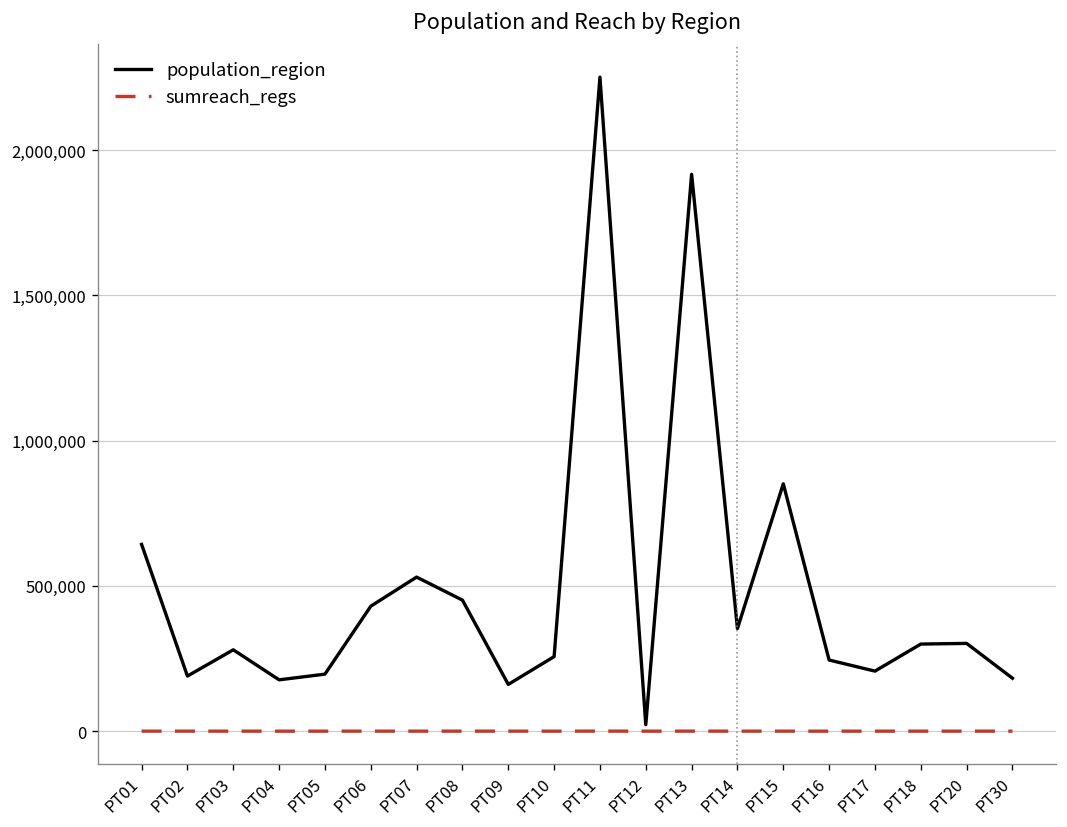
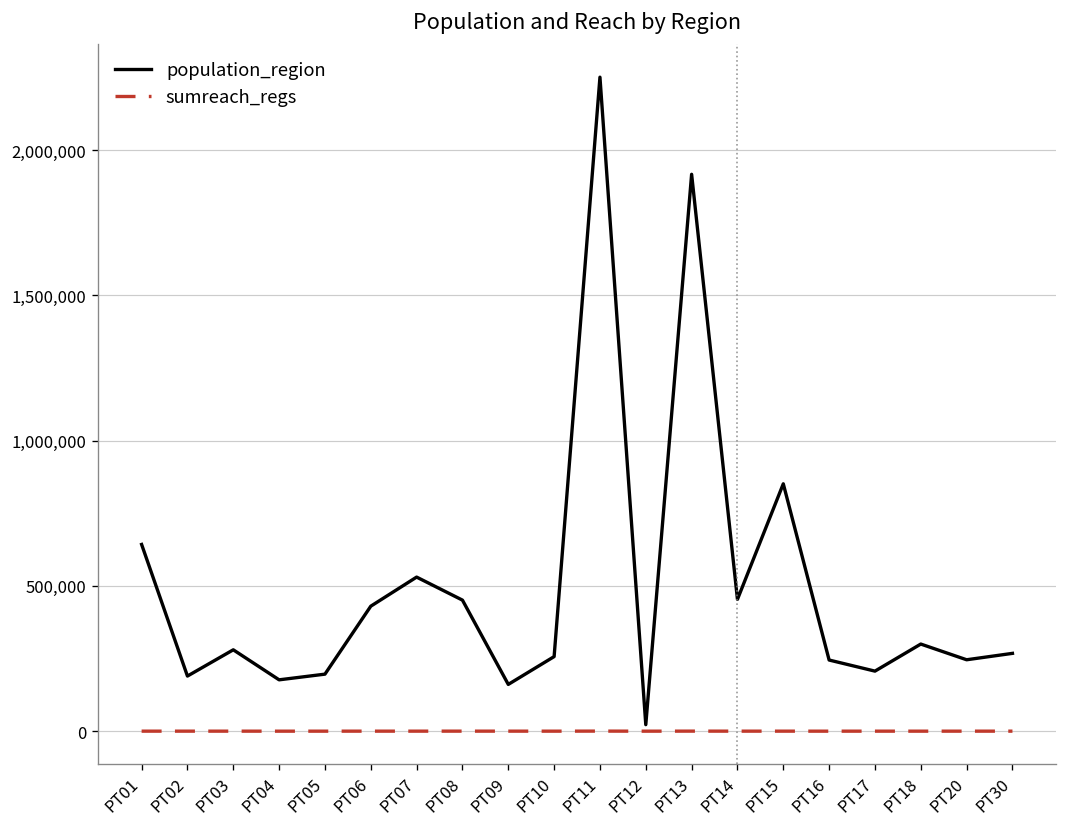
population_region, PT14: 350,000 -> 450,000
population_region, PT20: 300,000 -> 250,000
population_region, PT30: 180,000 -> 270,000
